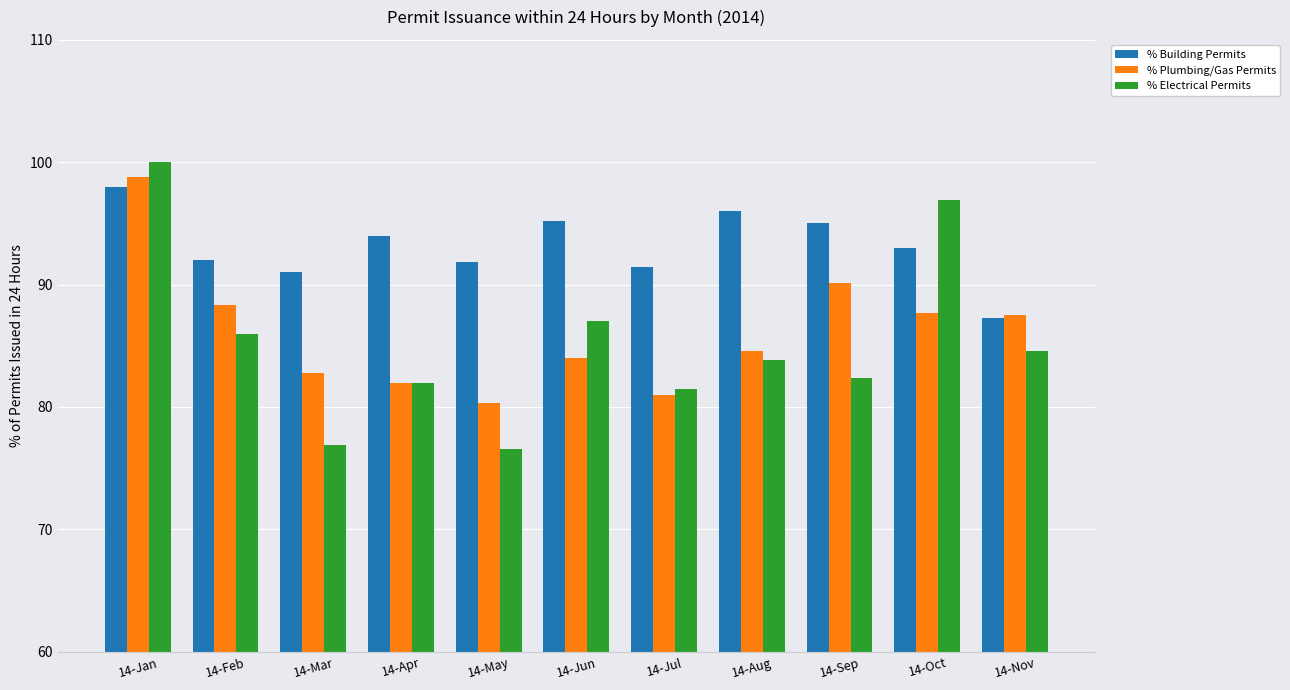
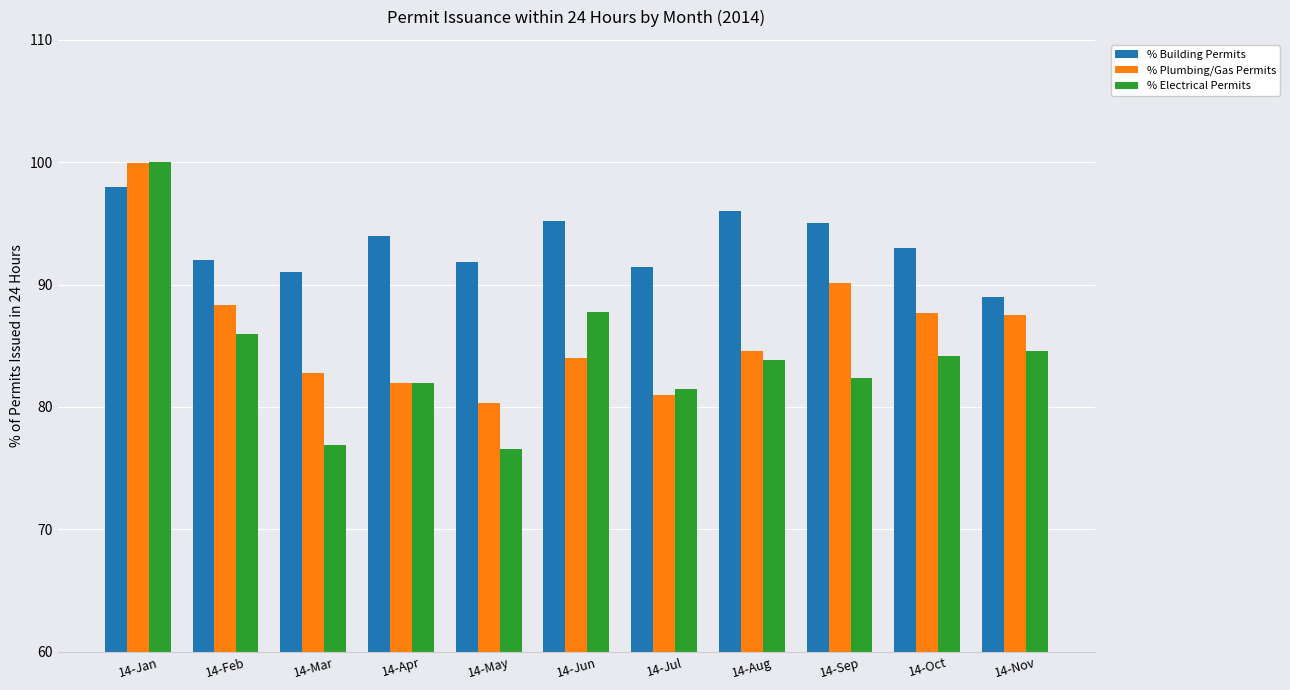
% Plumbing/Gas Permits, 14-Jan: 98.8 -> 99.9
% Electrical Permits, 14-Jun: 87.0 -> 87.8
% Electrical Permits, 14-Oct: 96.9 -> 84.2
% Building Permits, 14-Nov: 87.3 -> 89.0
